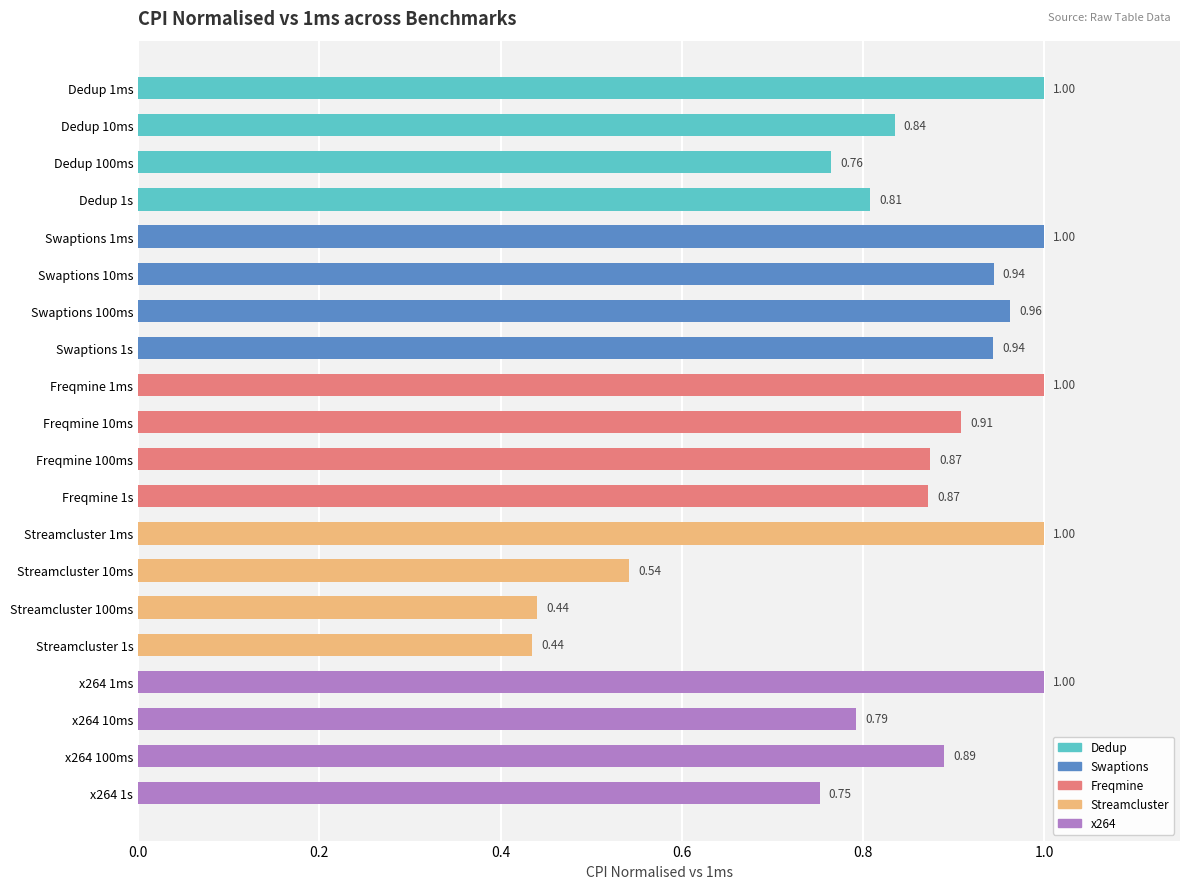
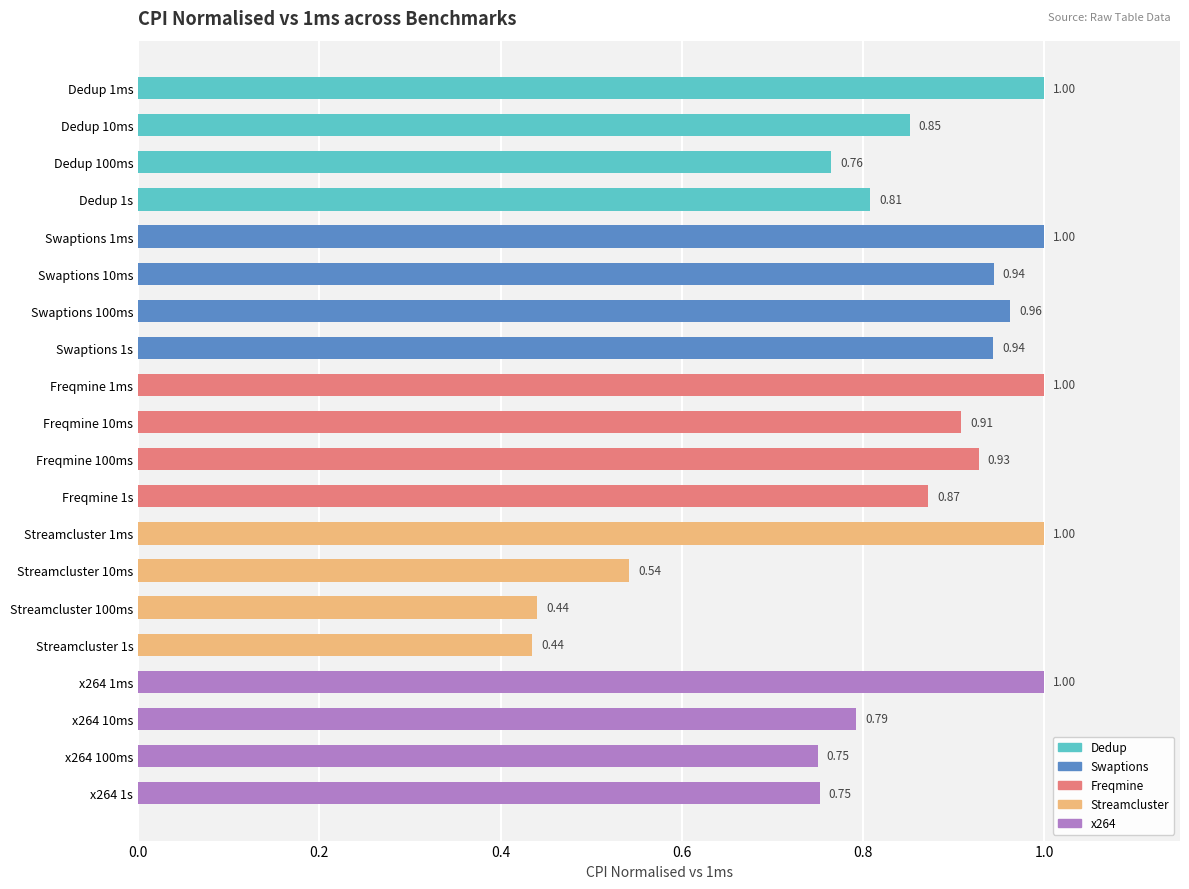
Dedup 10ms: 0.84 -> 0.85
Freqmine 100ms: 0.87 -> 0.93
x264 100ms: 0.89 -> 0.75
